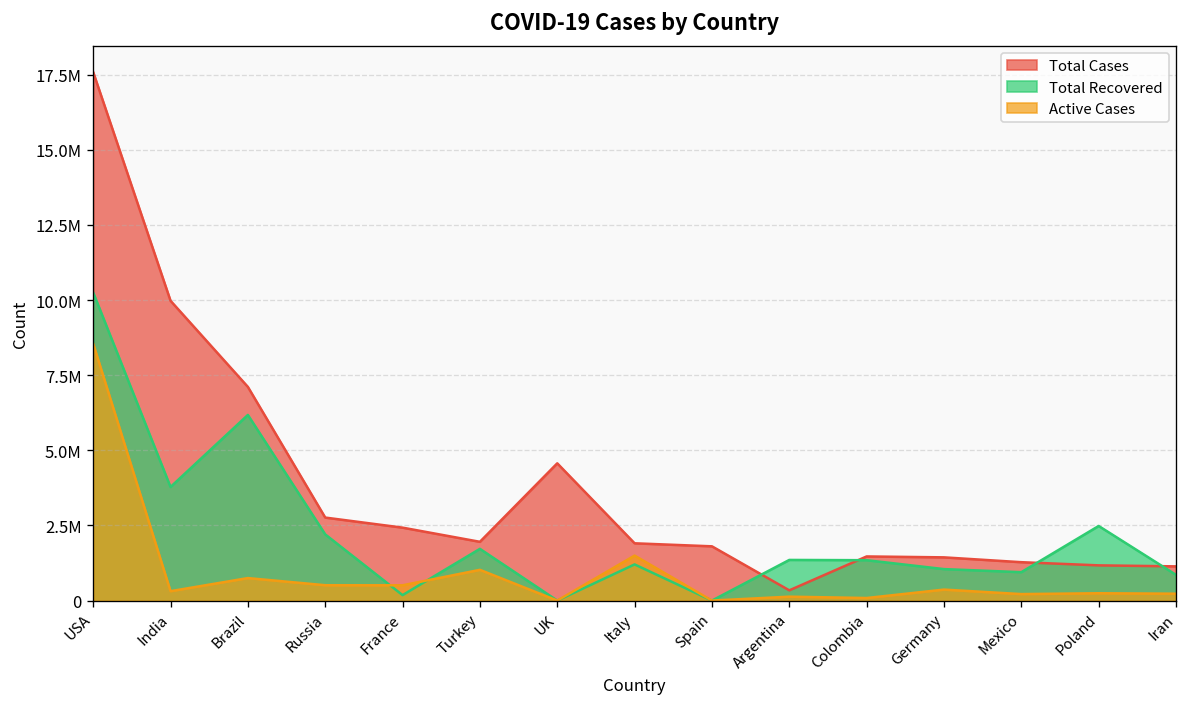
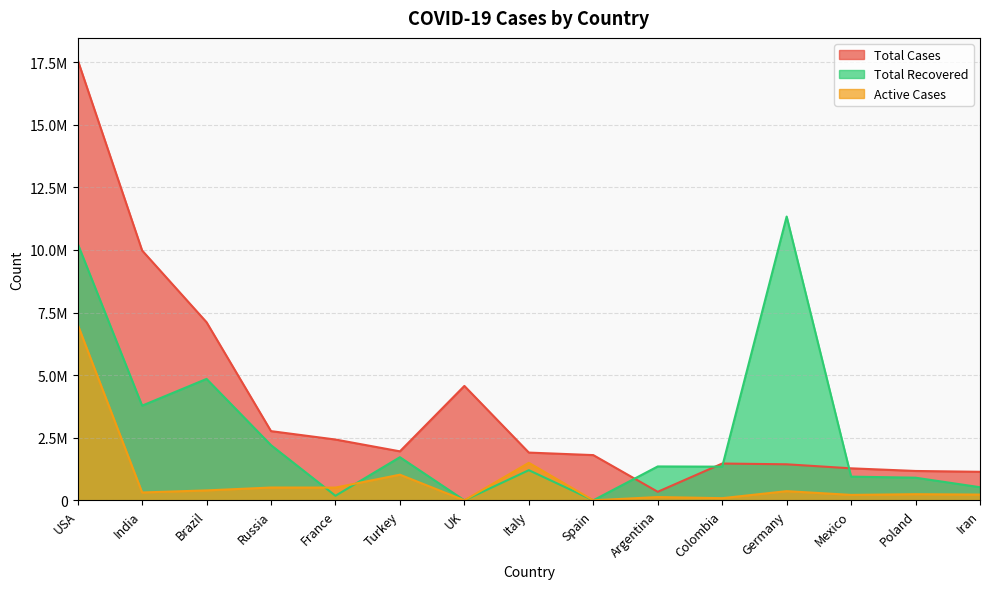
Active Cases, USA: 8500000 -> 7000000
Total Recovered, Brazil: 6200000 -> 4800000
Active Cases, Brazil: 700000 -> 400000
Total Recovered, Germany: 1000000 -> 11300000
Total Recovered, Poland: 2500000 -> 900000
Total Recovered, Iran: 900000 -> 500000
